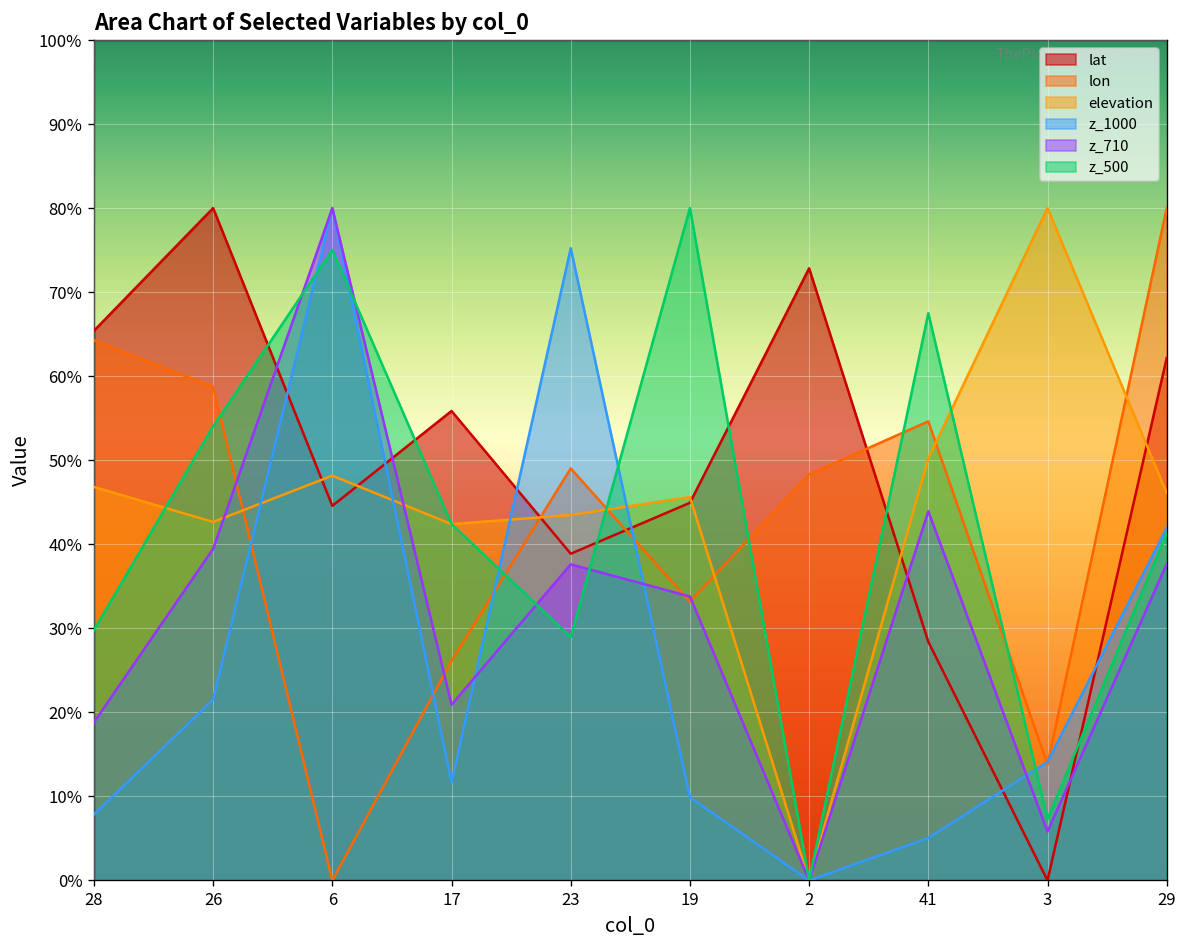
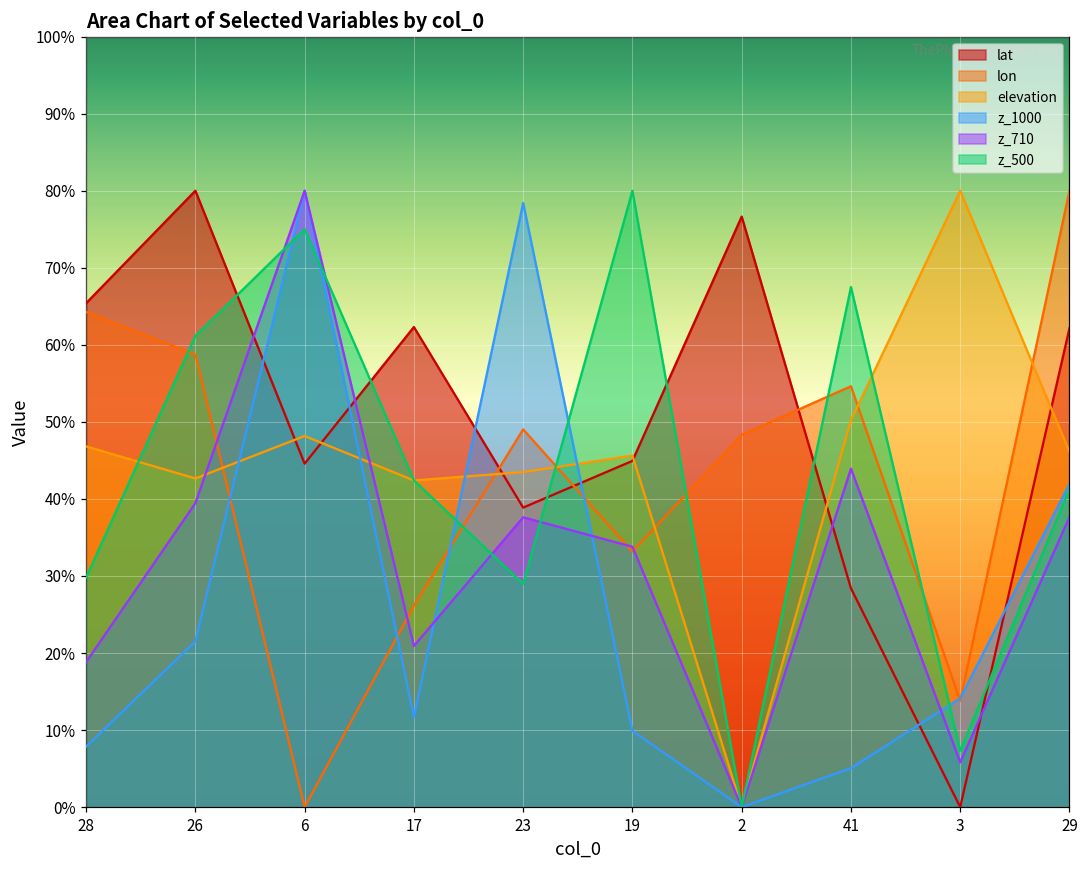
z_500, 26: 54% -> 61%
lat, 17: 56% -> 62%
z_1000, 23: 75% -> 78%
lat, 2: 73% -> 77%
